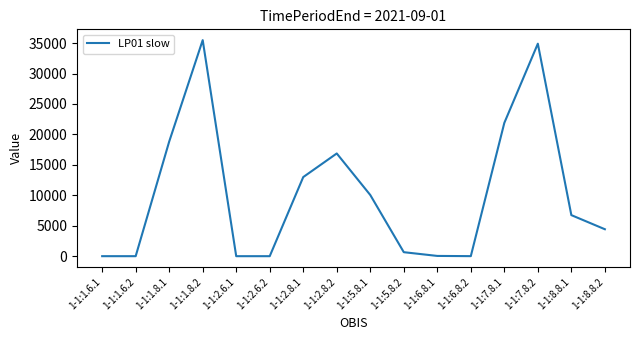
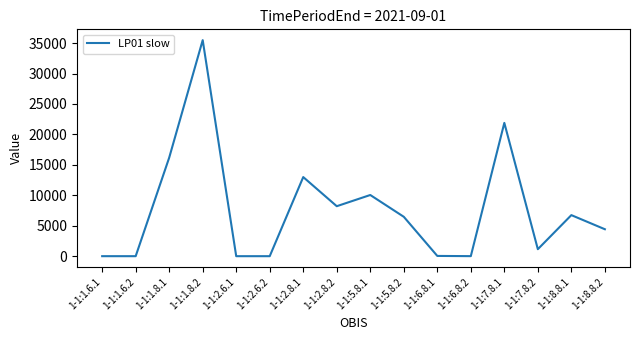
1-1:1.8.1: 19000 -> 16000
1-1:2.8.2: 17000 -> 8000
1-1:5.8.2: 1000 -> 6000
1-1:7.8.2: 35000 -> 1000
